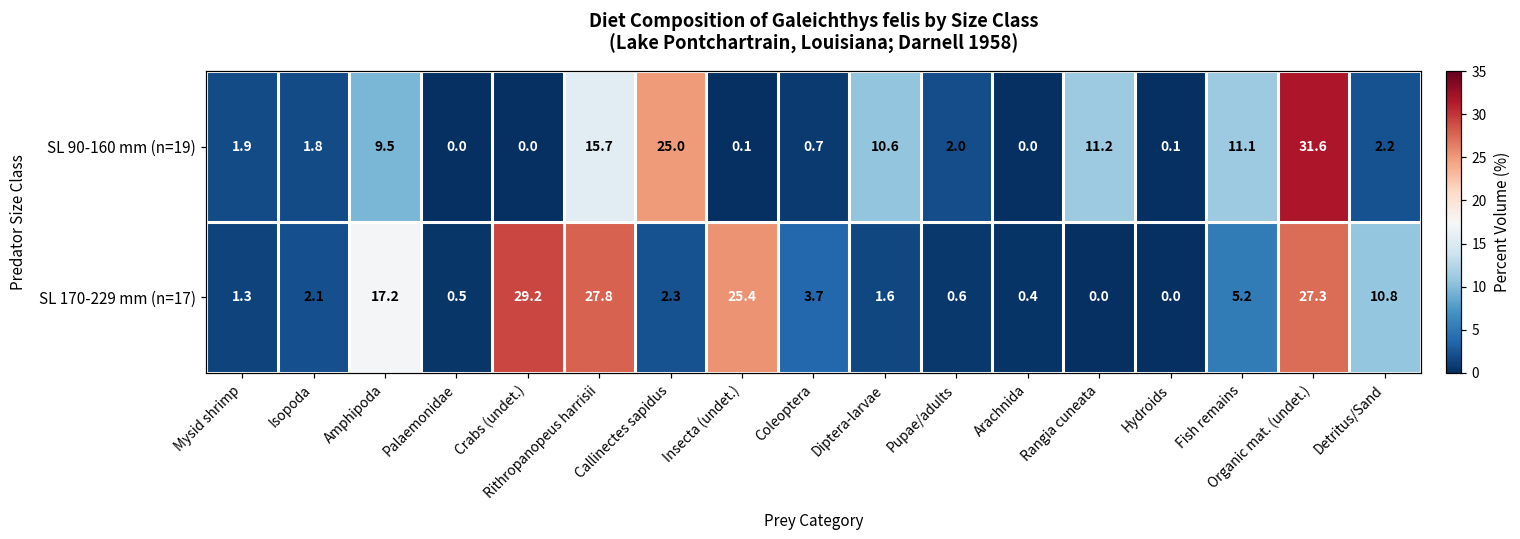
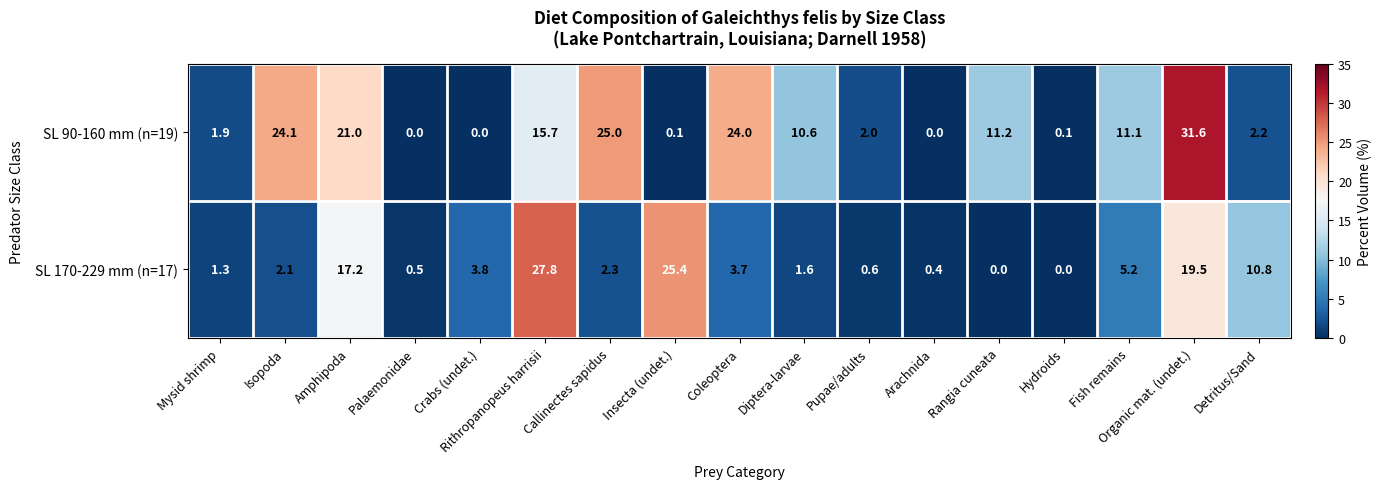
SL 90-160 mm (n=19), Isopoda: 1.8 -> 24.1
SL 90-160 mm (n=19), Amphipoda: 9.5 -> 21.0
SL 90-160 mm (n=19), Coleoptera: 0.7 -> 24.0
SL 170-229 mm (n=17), Crabs (undet.): 29.2 -> 3.8
SL 170-229 mm (n=17), Organic mat. (undet.): 27.3 -> 19.5
